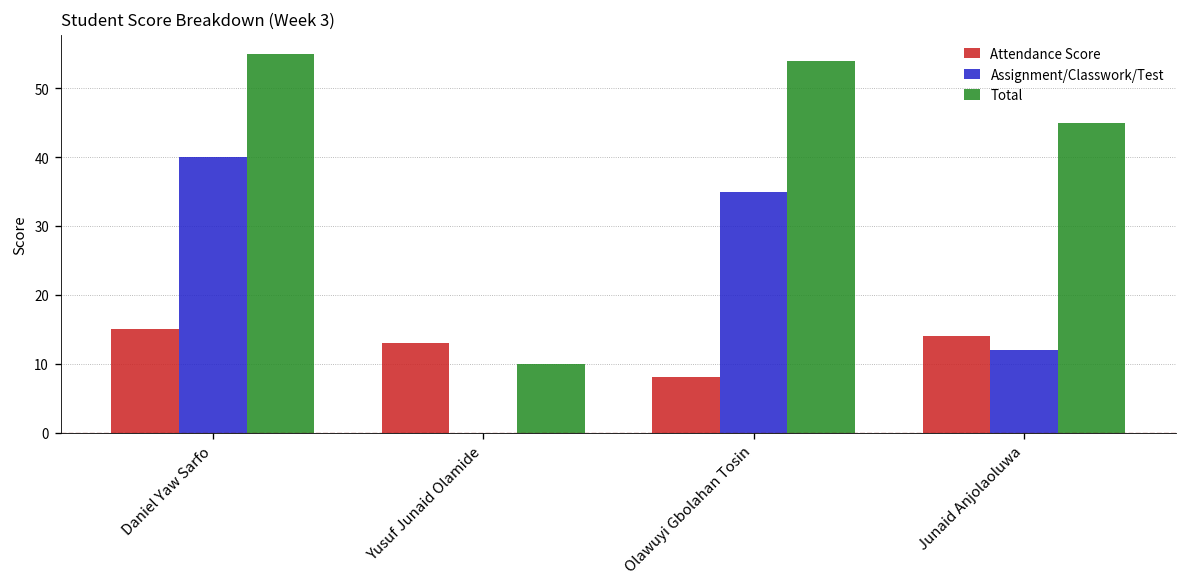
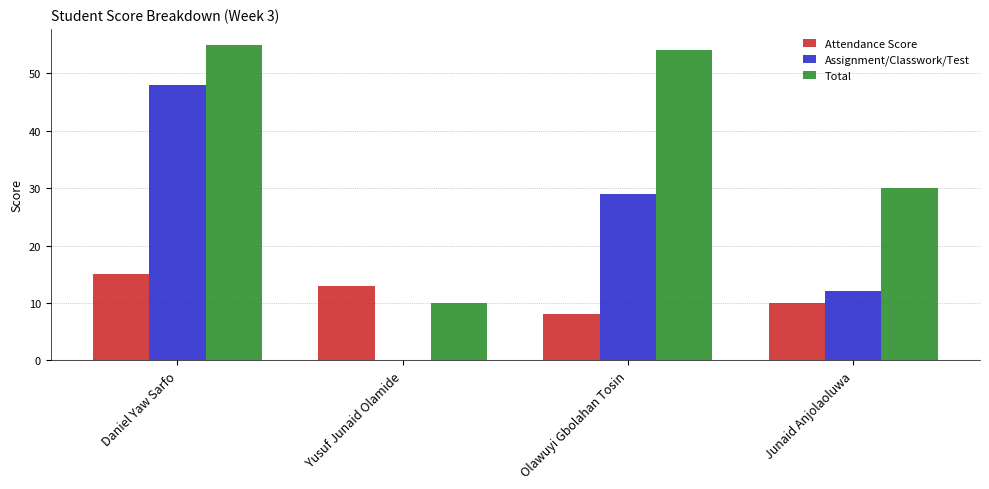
Assignment/Classwork/Test, Daniel Yaw Sarfo: 40 -> 48
Assignment/Classwork/Test, Olawuyi Gbolahan Tosin: 35 -> 29
Attendance Score, Junaid Anjolaoluwa: 14 -> 10
Total, Junaid Anjolaoluwa: 45 -> 30
